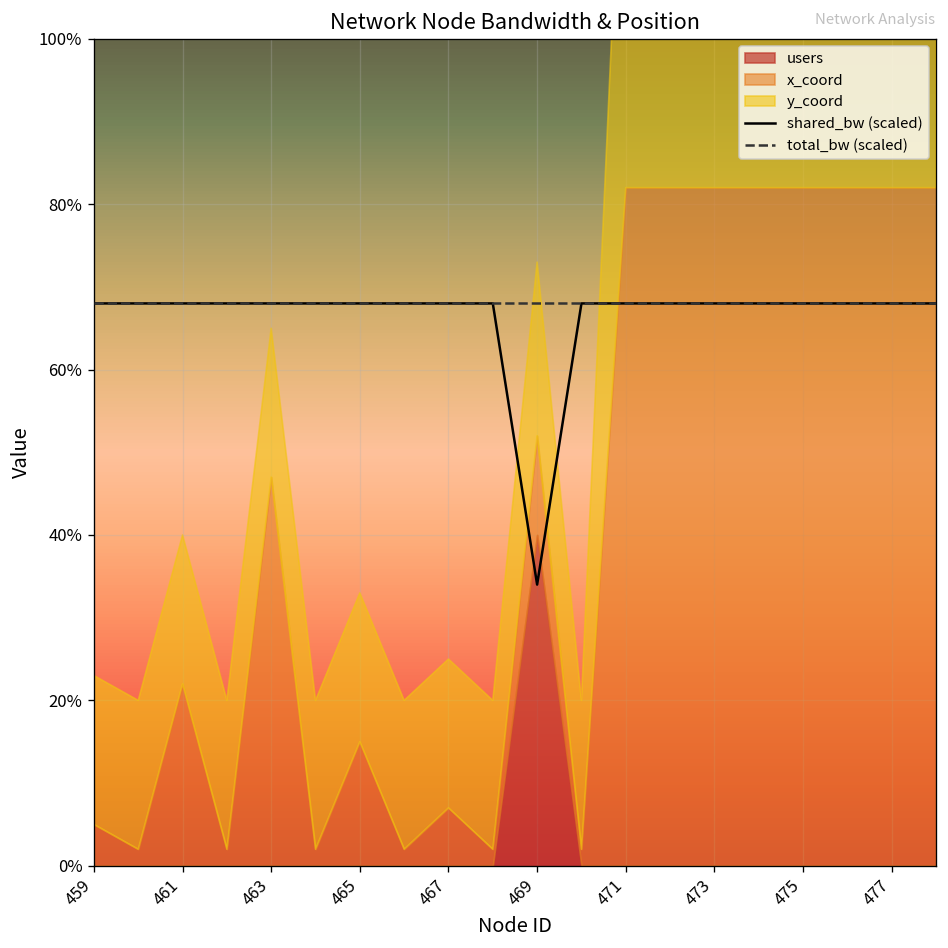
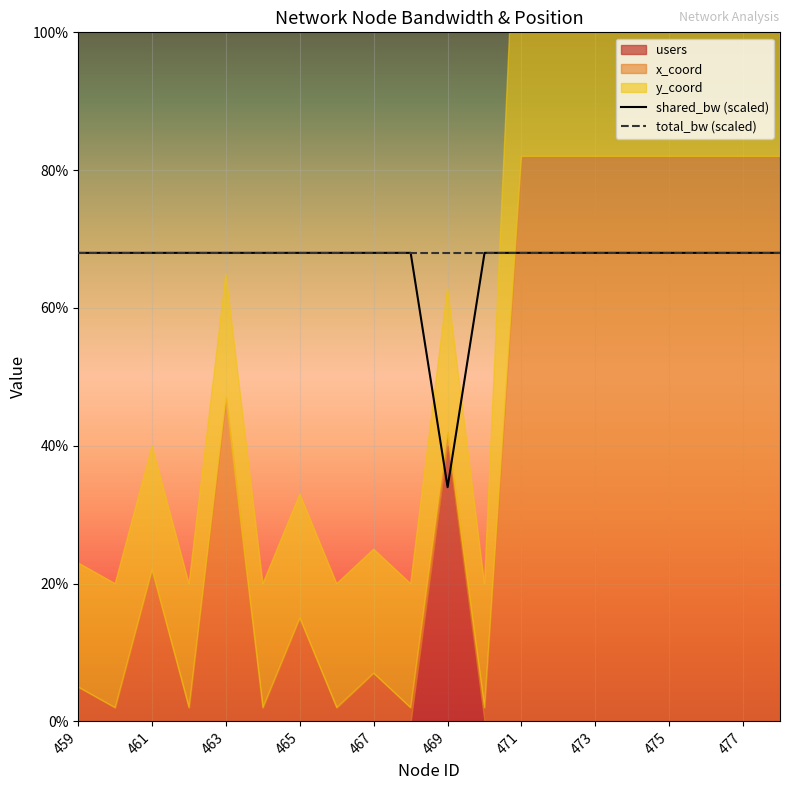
x_coord, 469: 12% -> 2%
